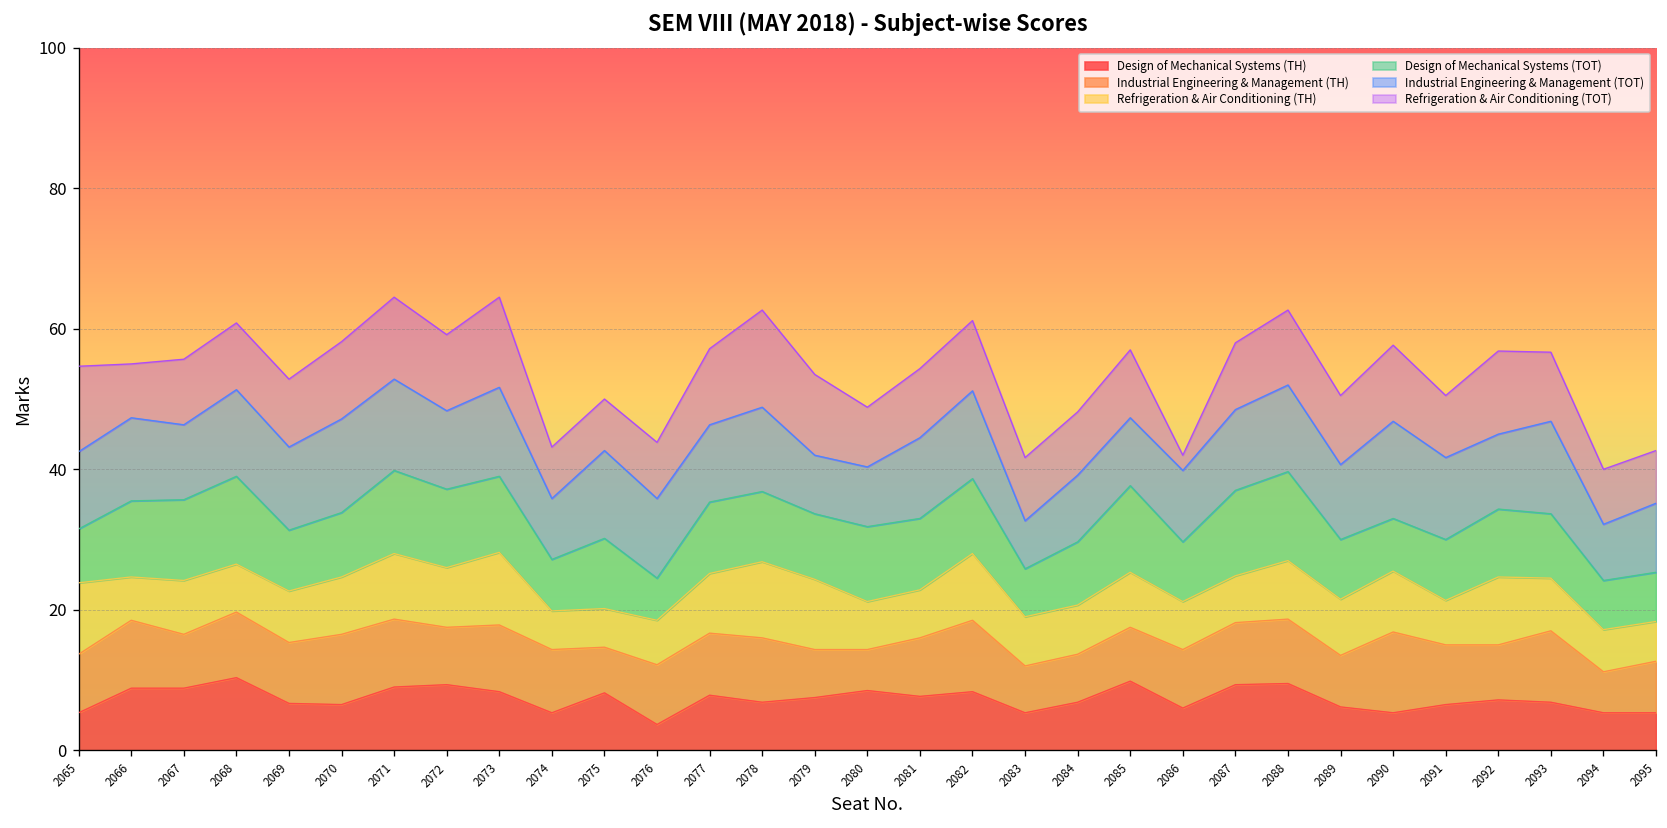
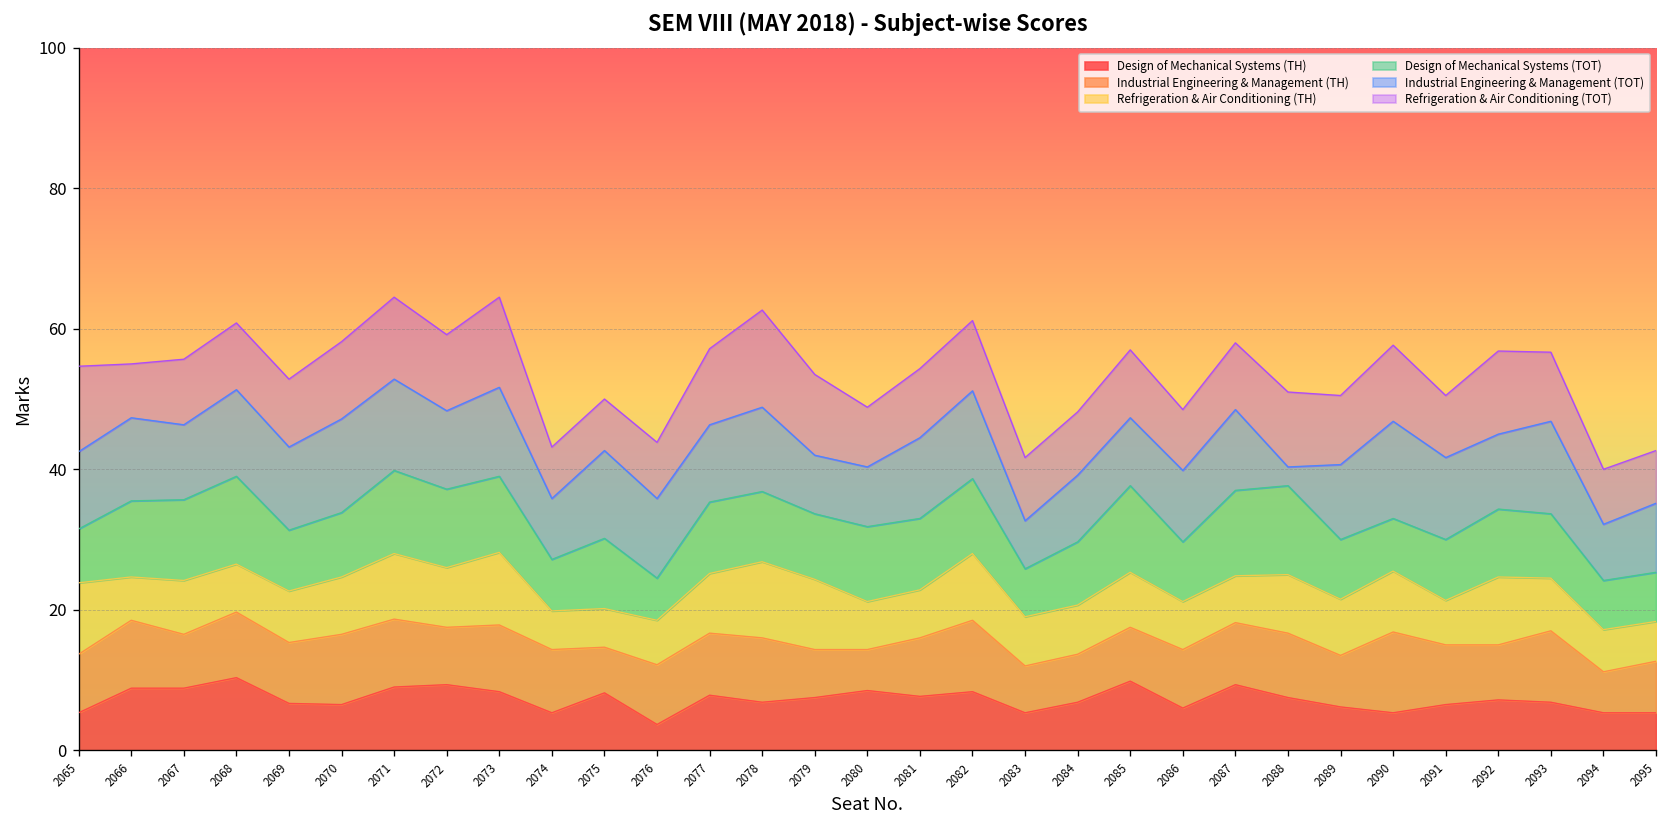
Refrigeration & Air Conditioning (TOT), 2086: 2 -> 9
Design of Mechanical Systems (TH), 2088: 10 -> 8
Industrial Engineering & Management (TOT), 2088: 12 -> 3
